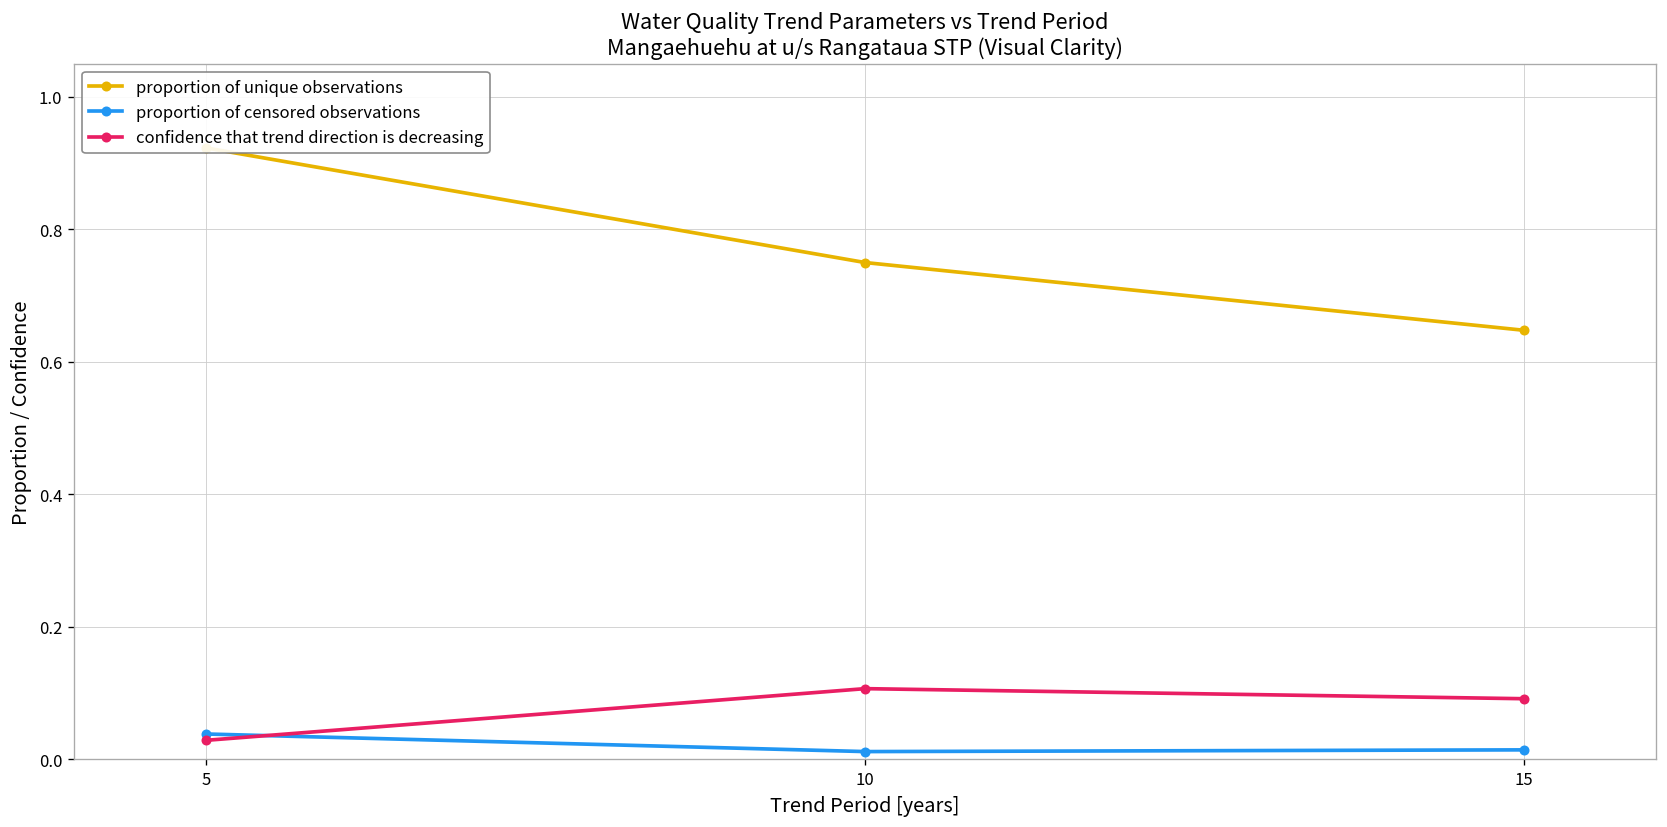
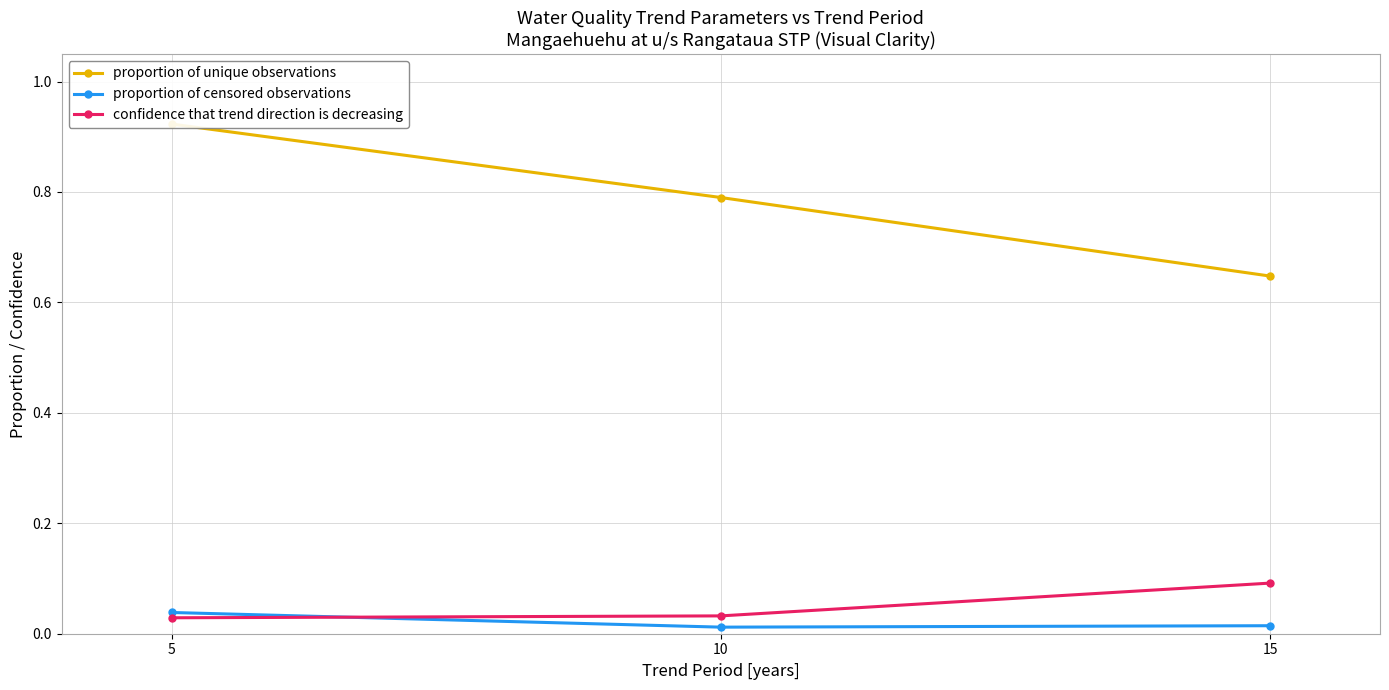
proportion of unique observations, 10: 0.75 -> 0.79
confidence that trend direction is decreasing, 10: 0.11 -> 0.03
